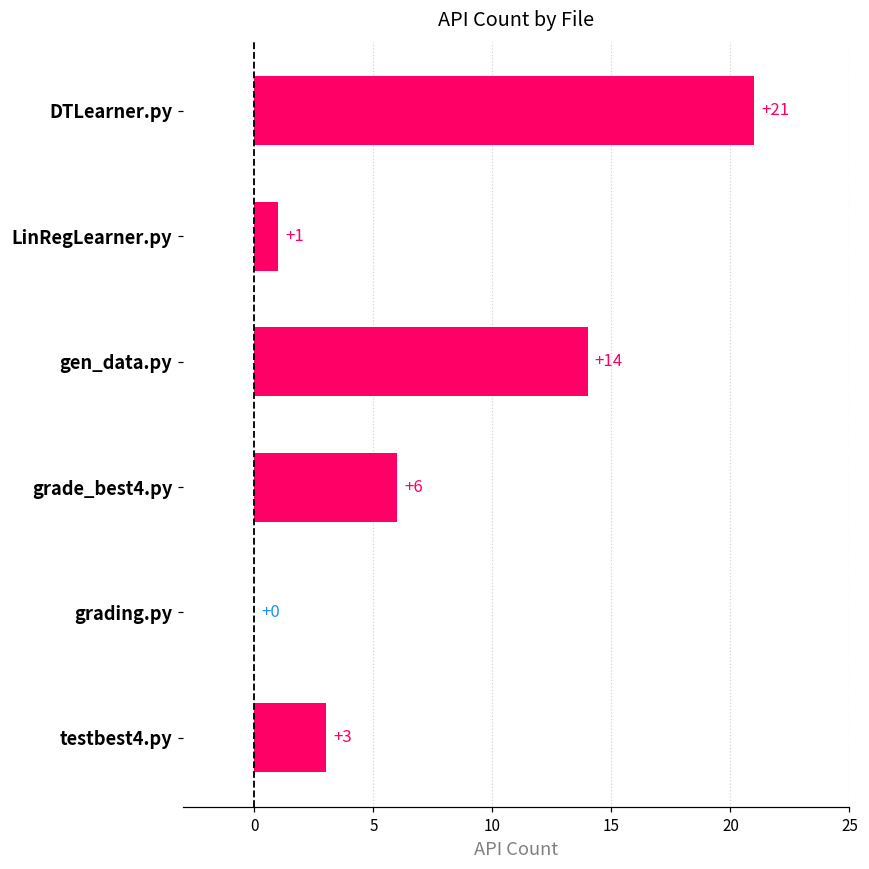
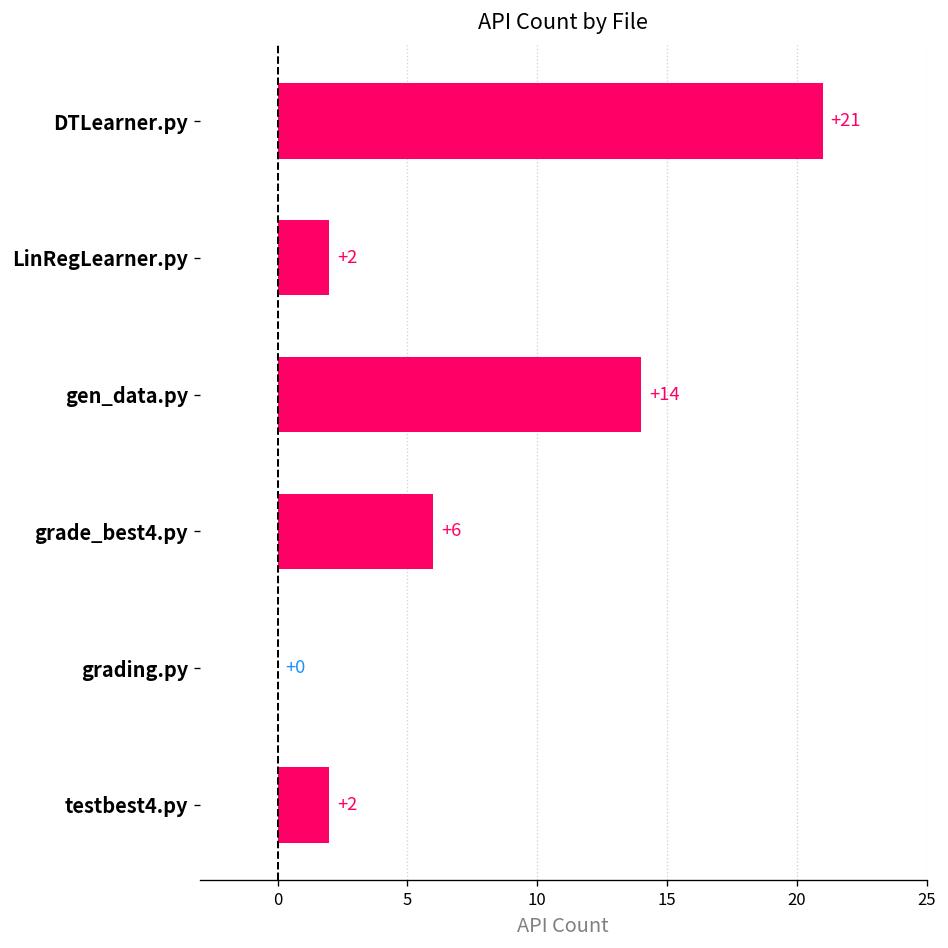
LinRegLearner.py: +1 -> +2
testbest4.py: +3 -> +2
